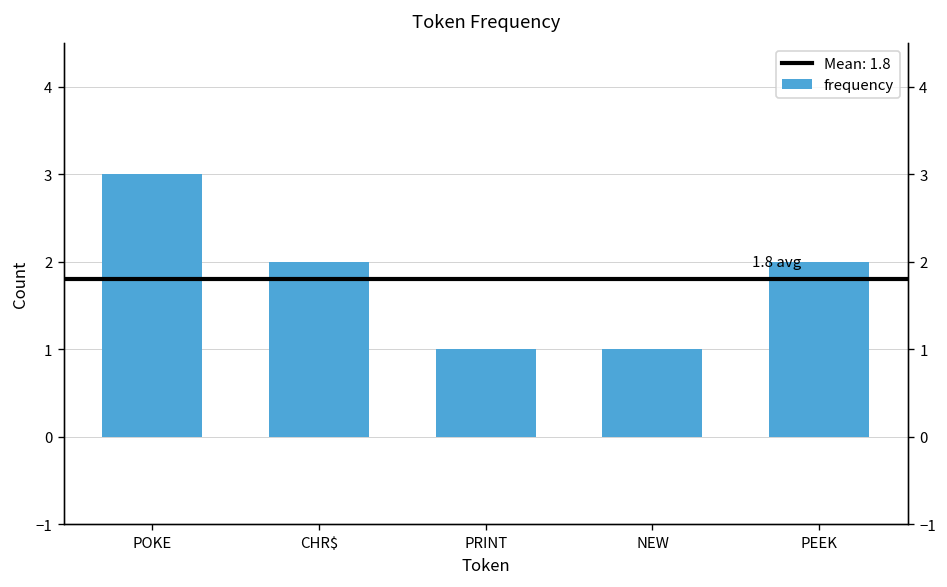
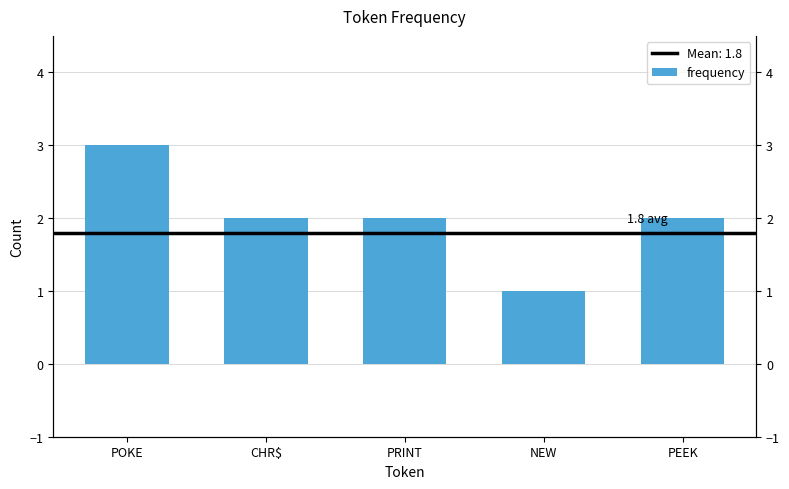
PRINT: 1 -> 2
